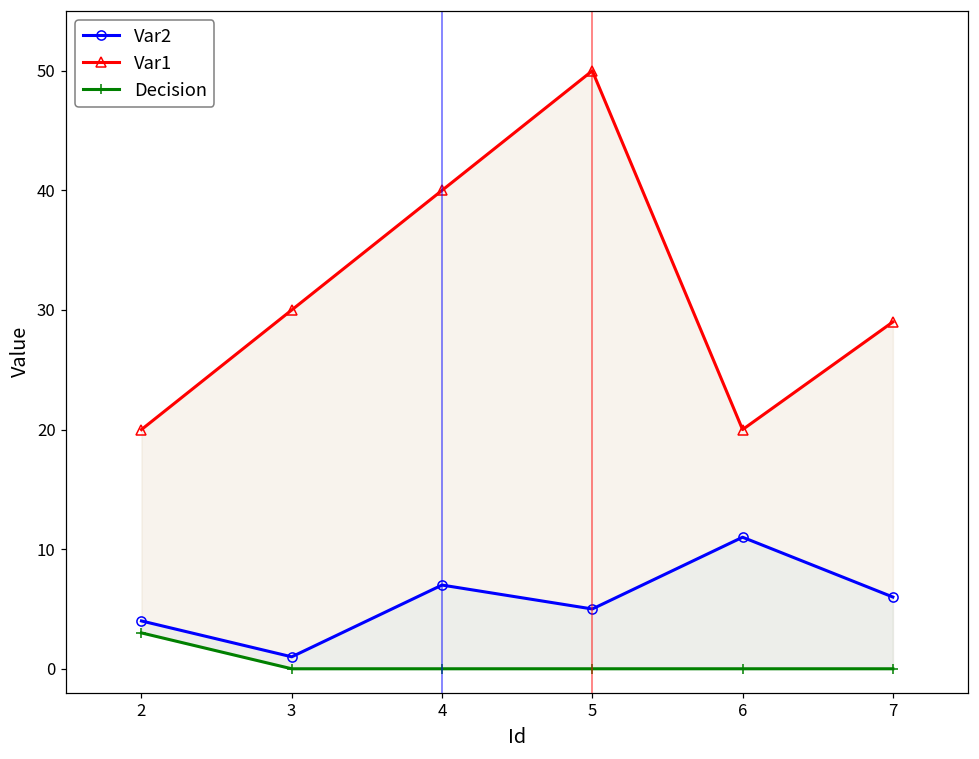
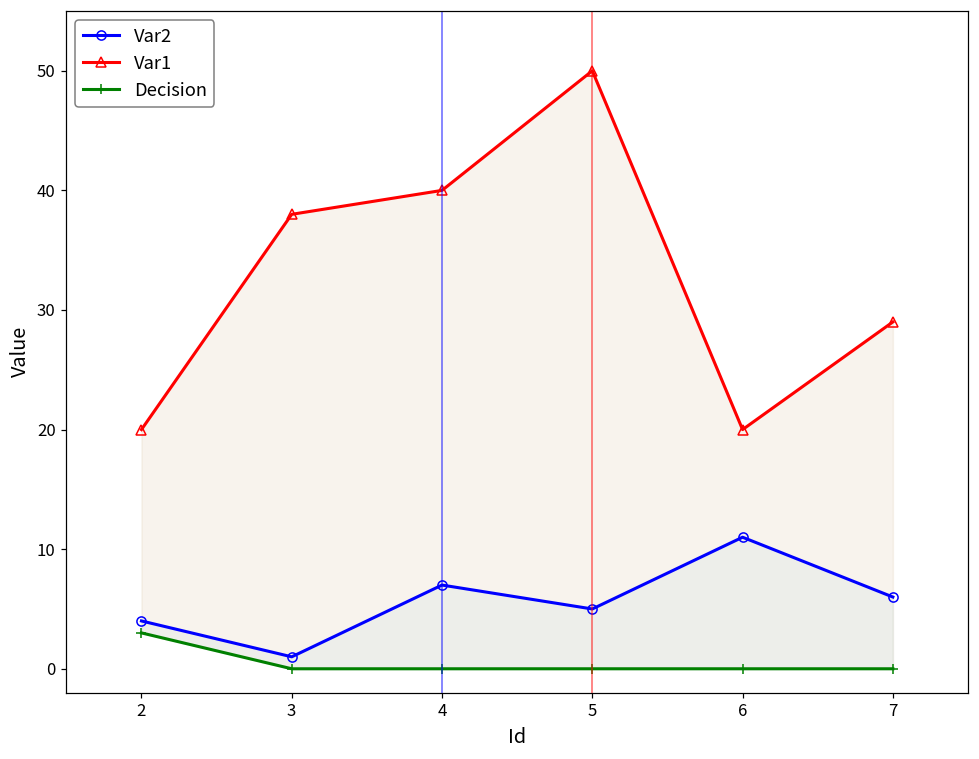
Var1, 3: 30 -> 38
